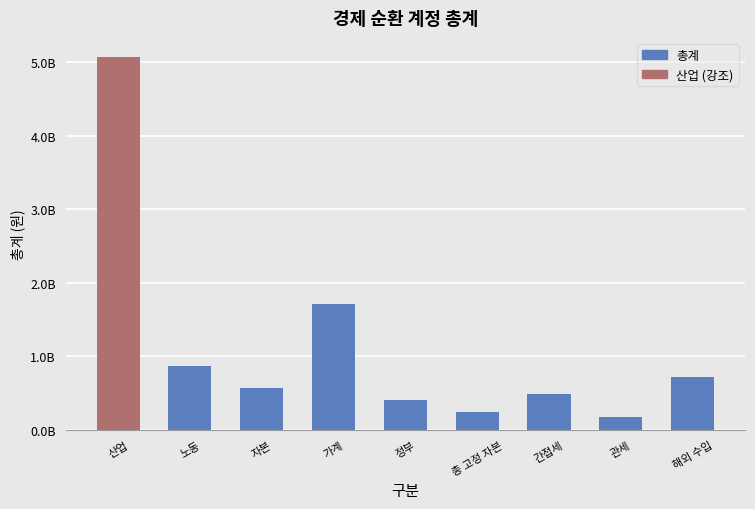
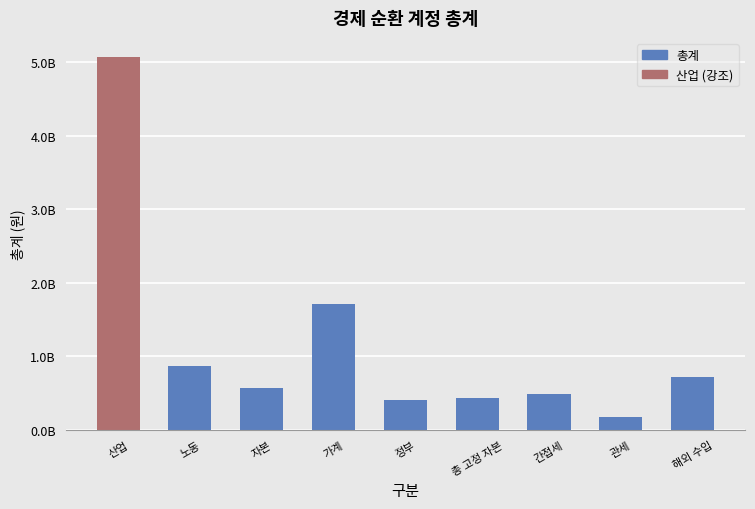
총 고정 자본: 200000000 -> 400000000
